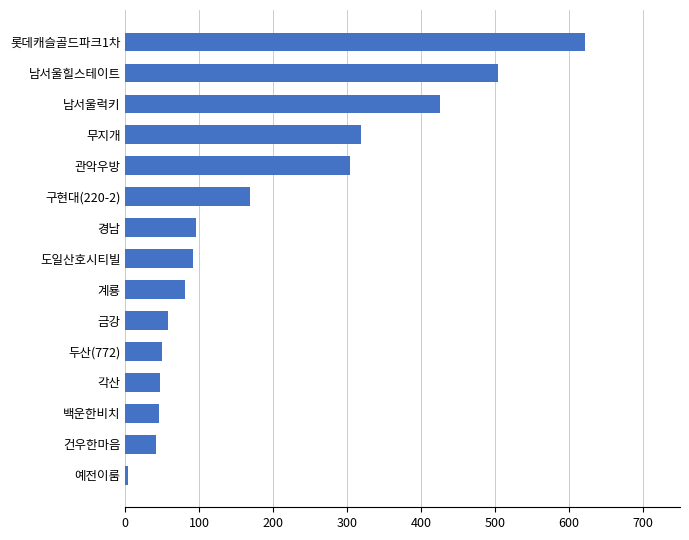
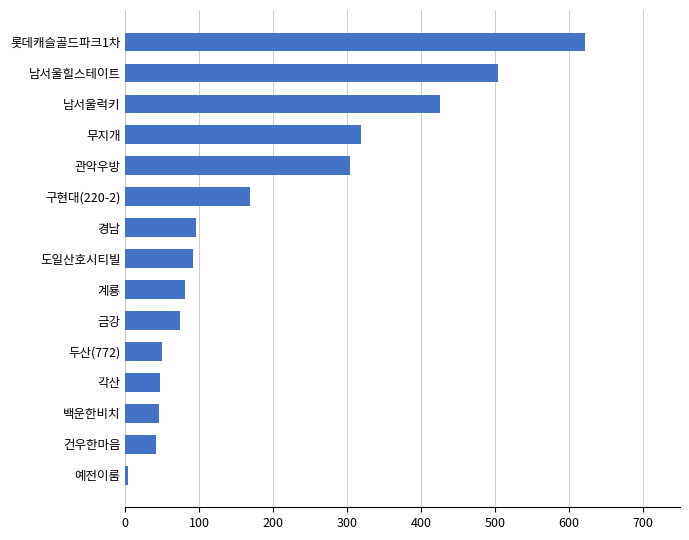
금강: 60 -> 70
